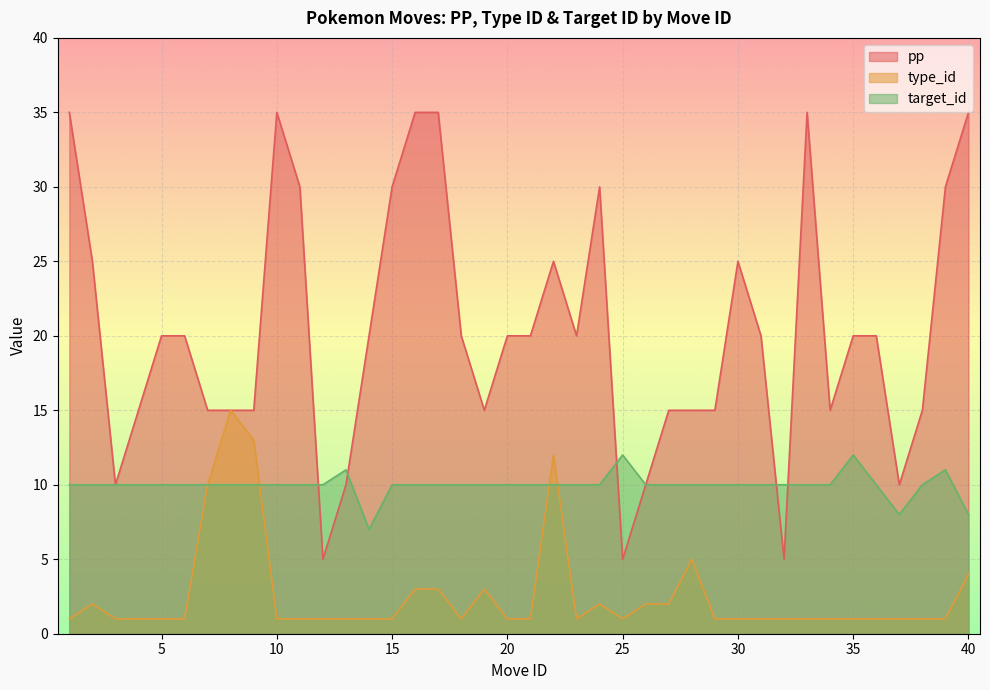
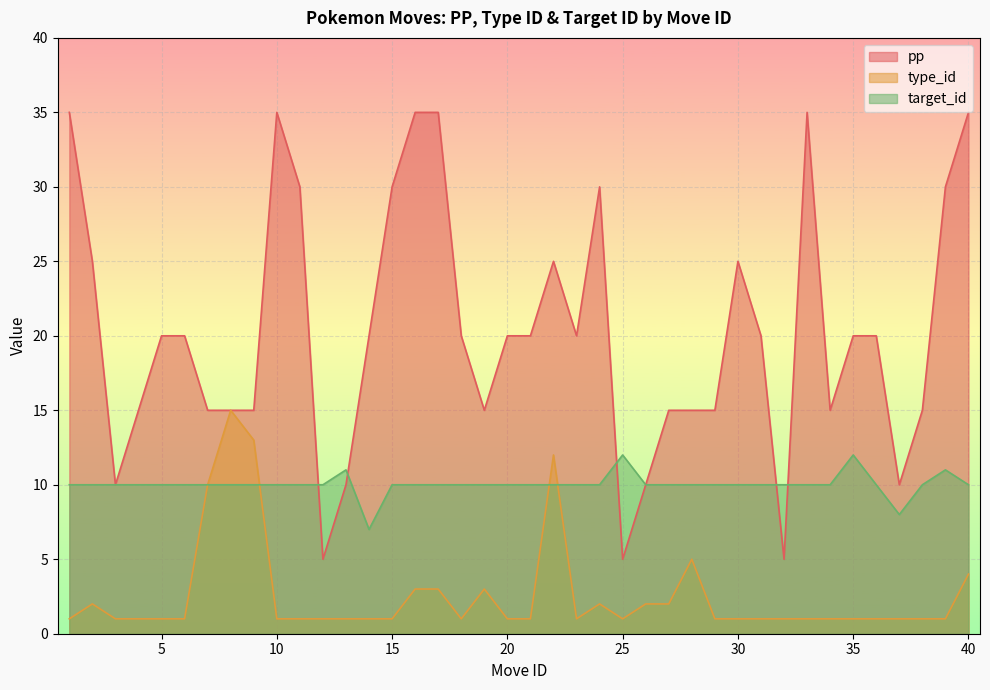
target_id, 40: 8 -> 10
